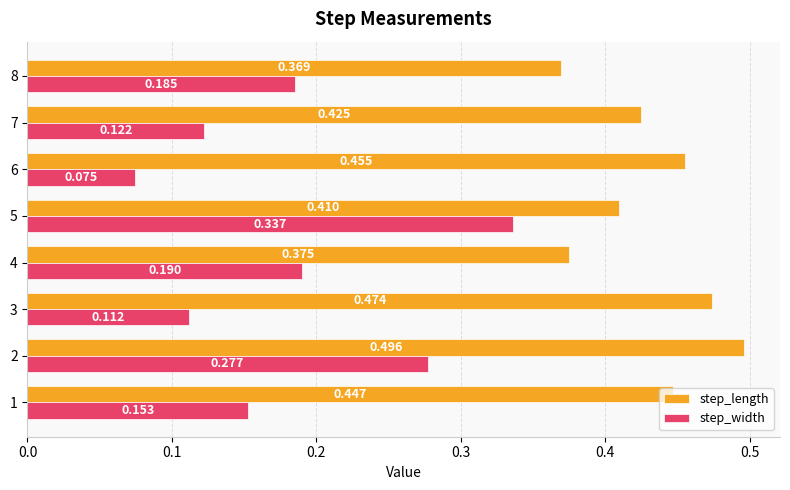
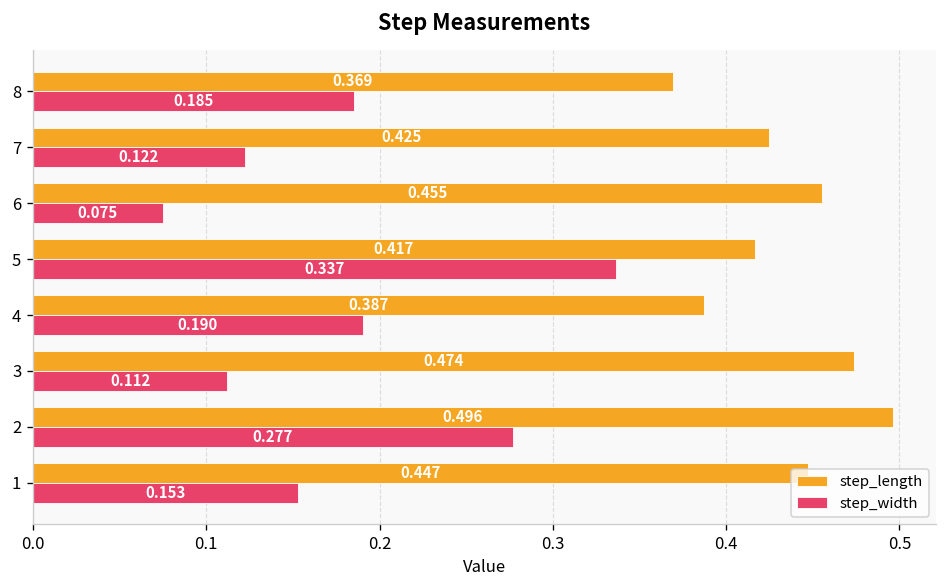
step_length, 5: 0.410 -> 0.417
step_length, 4: 0.375 -> 0.387
